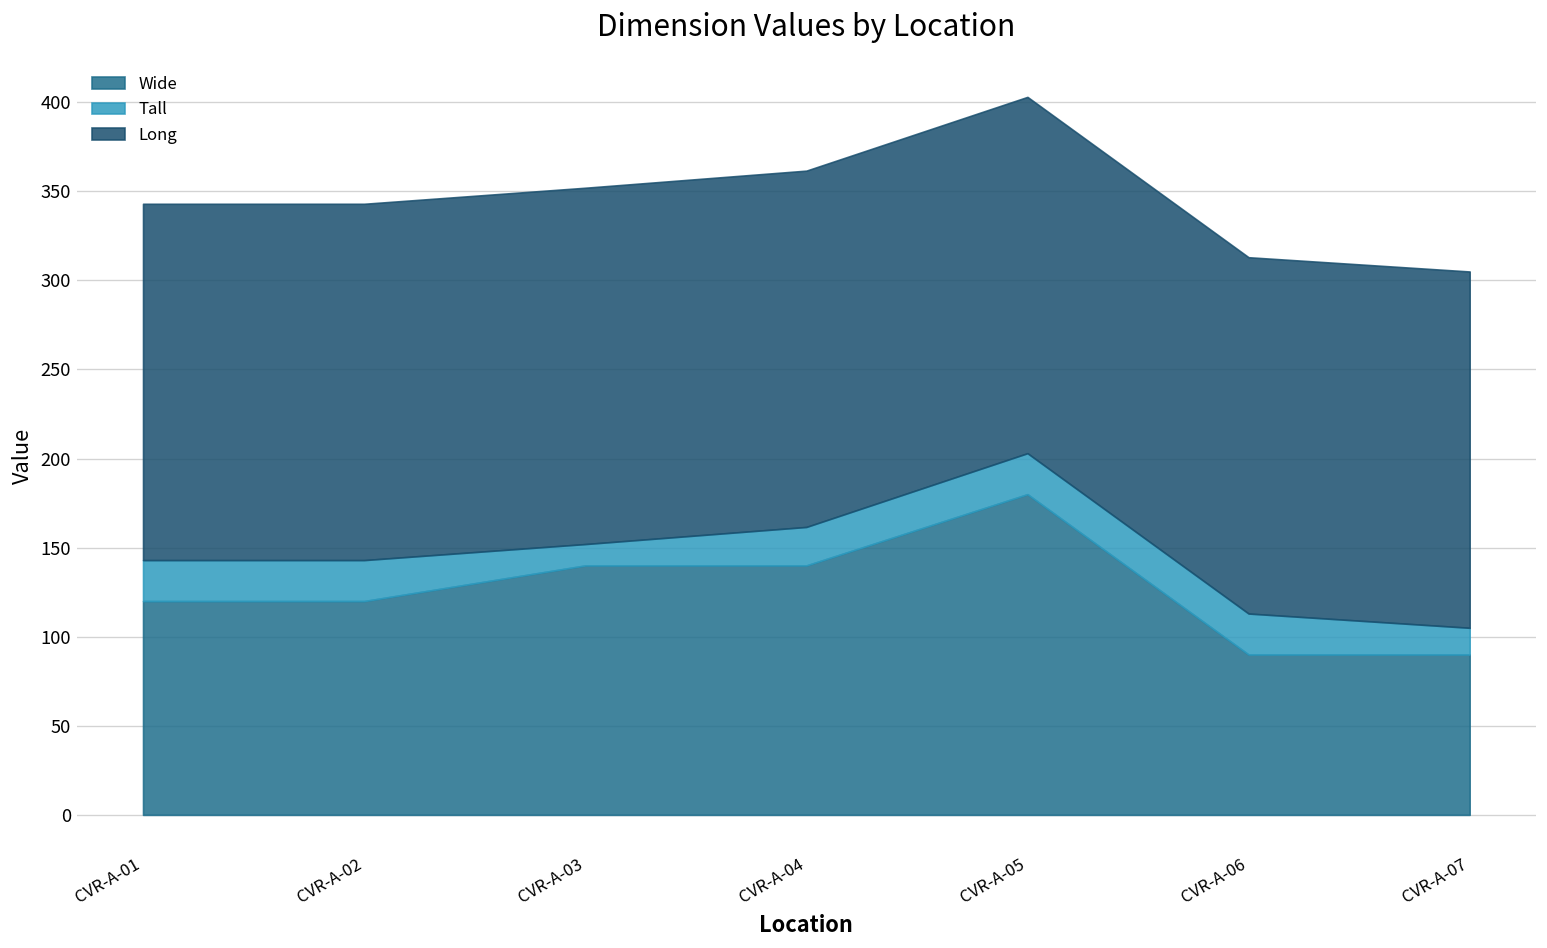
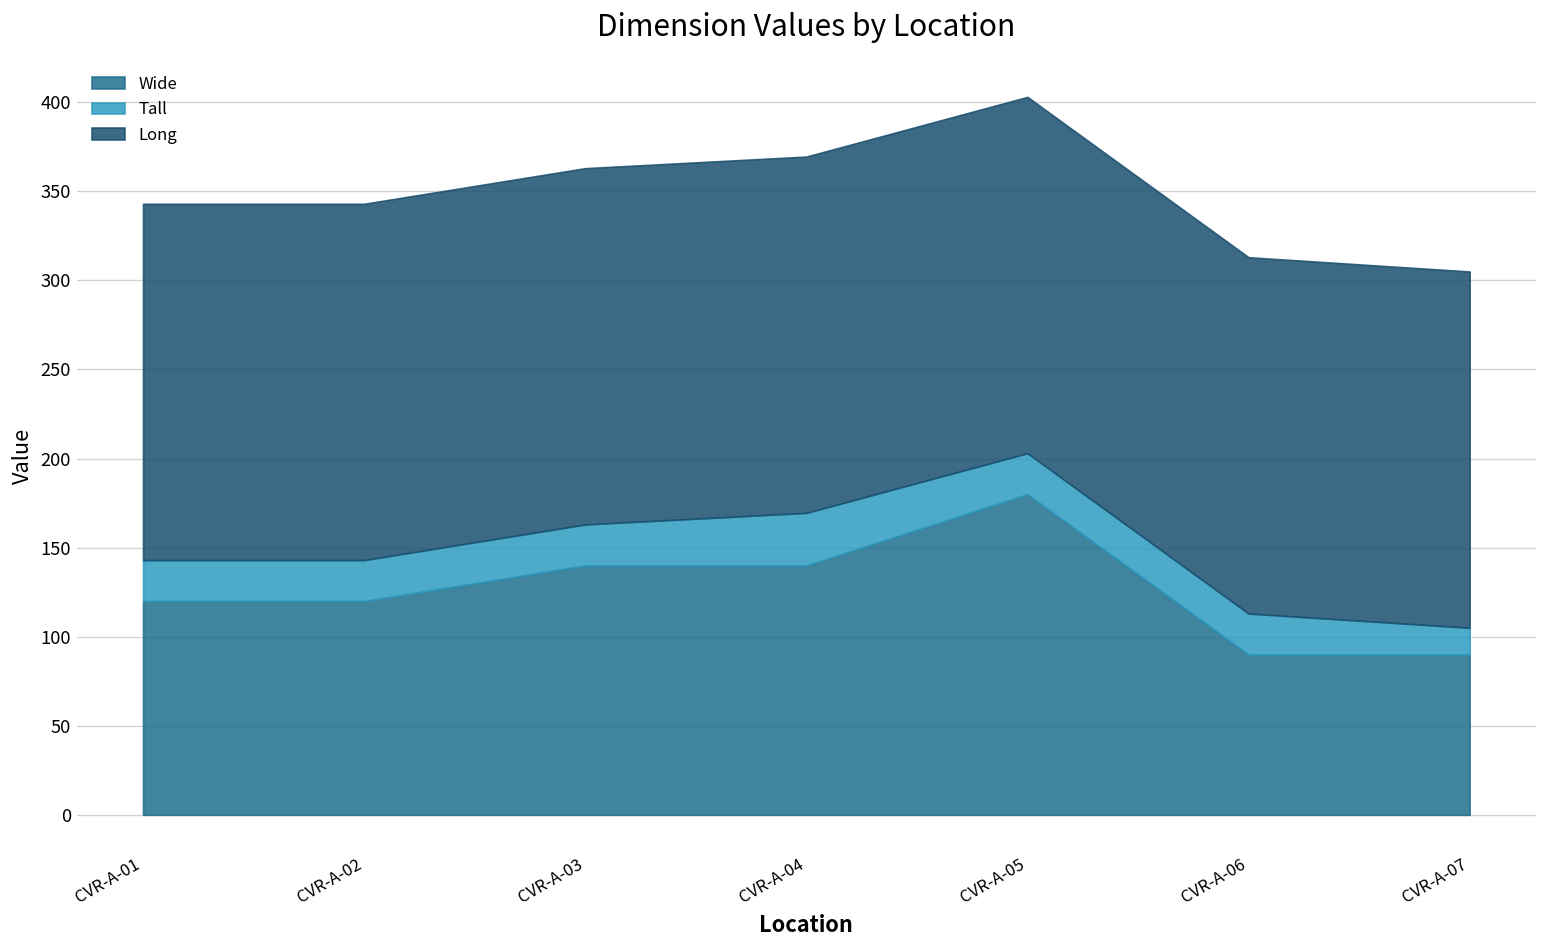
Tall, CVR-A-03: 12 -> 23
Tall, CVR-A-04: 22 -> 30
